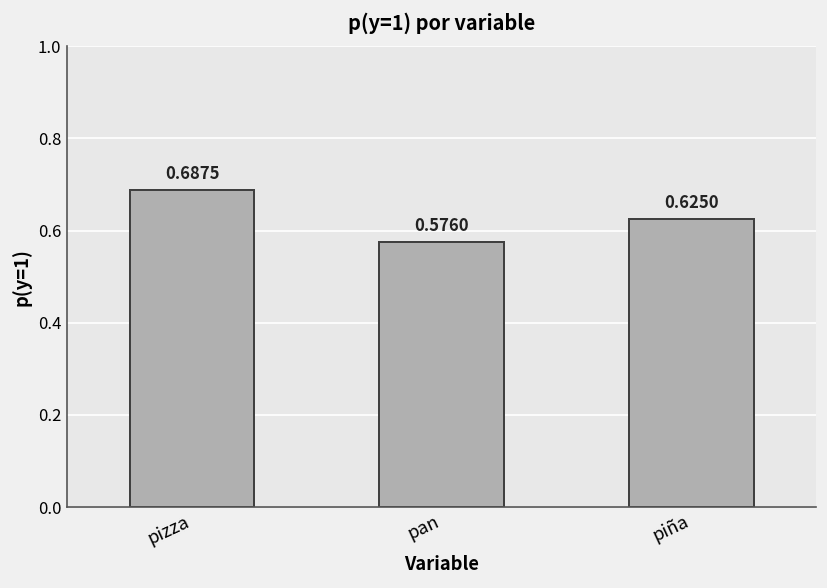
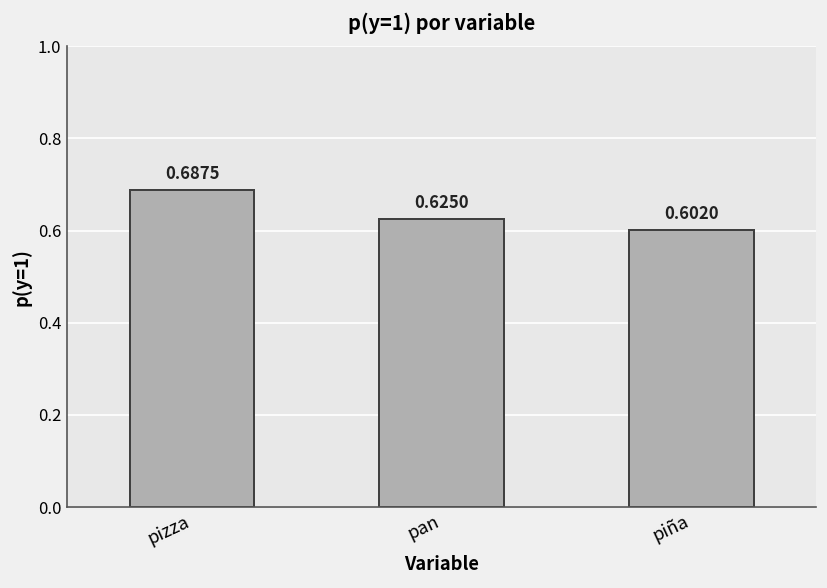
pan: 0.5760 -> 0.6250
piña: 0.6250 -> 0.6020
